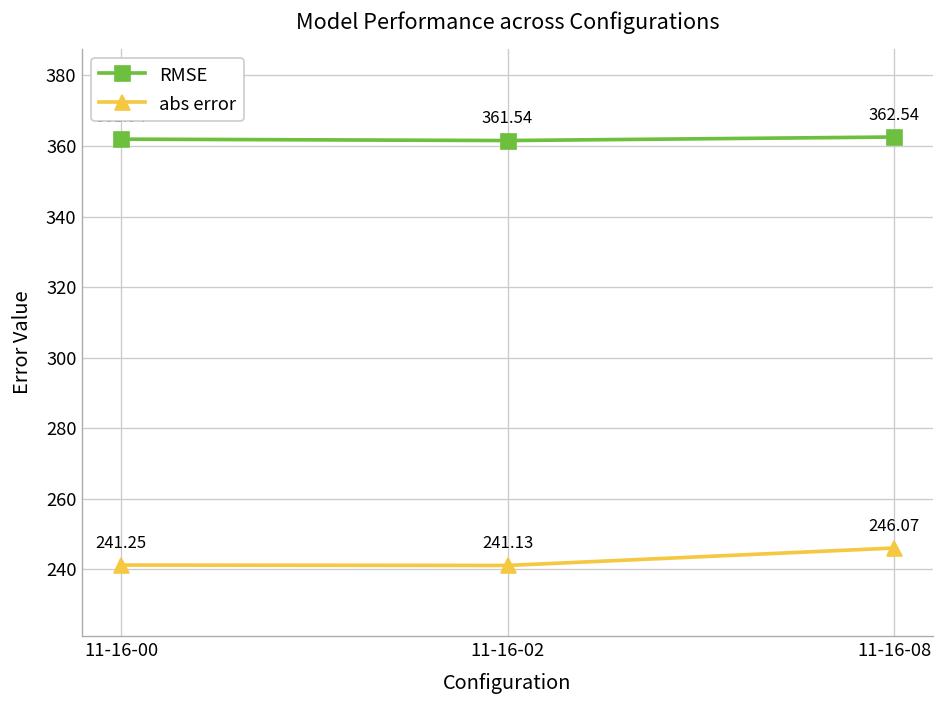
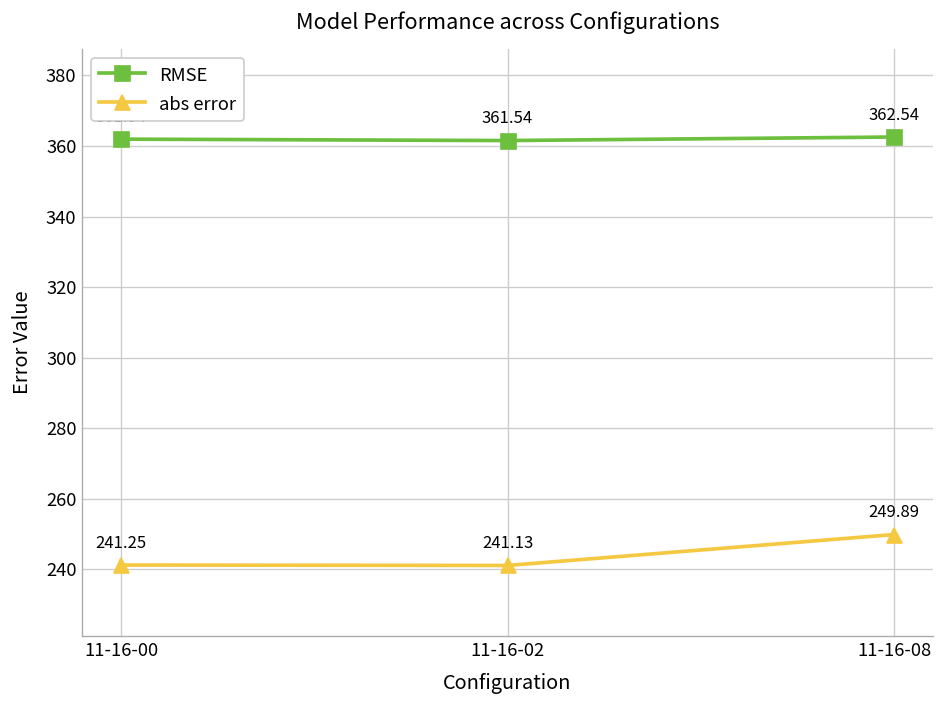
abs error, 11-16-08: 246.07 -> 249.89
